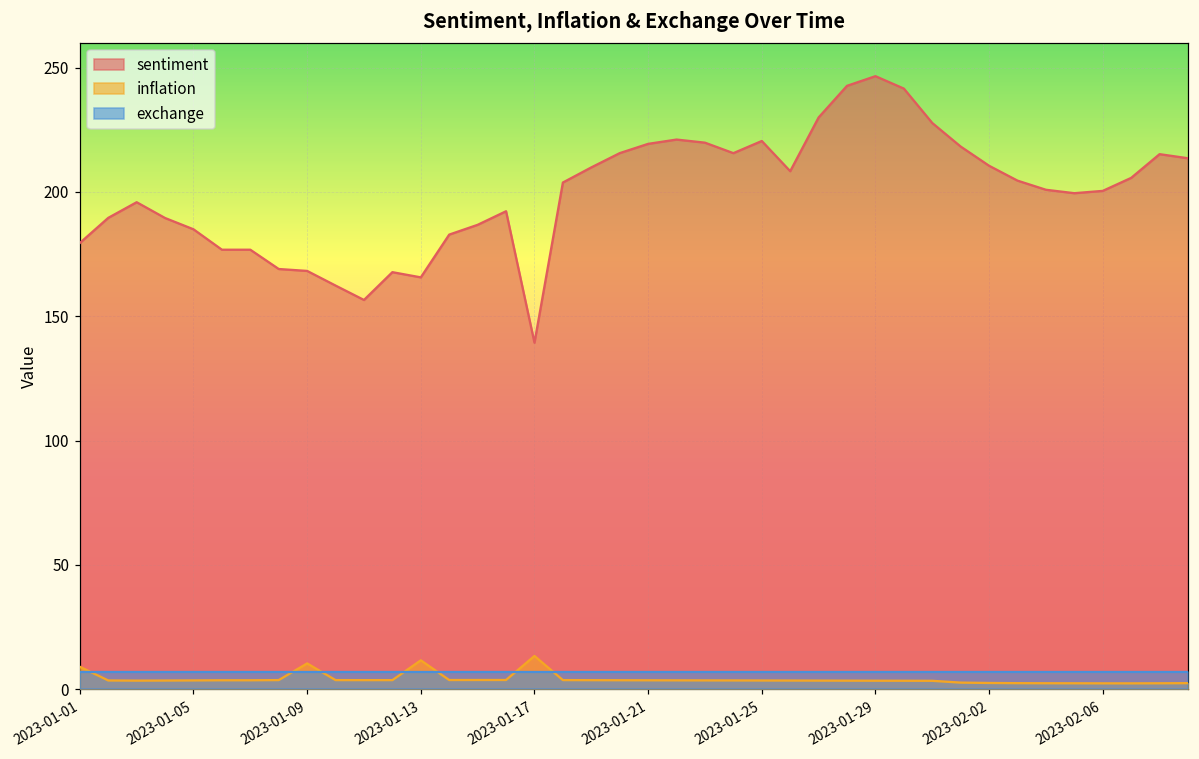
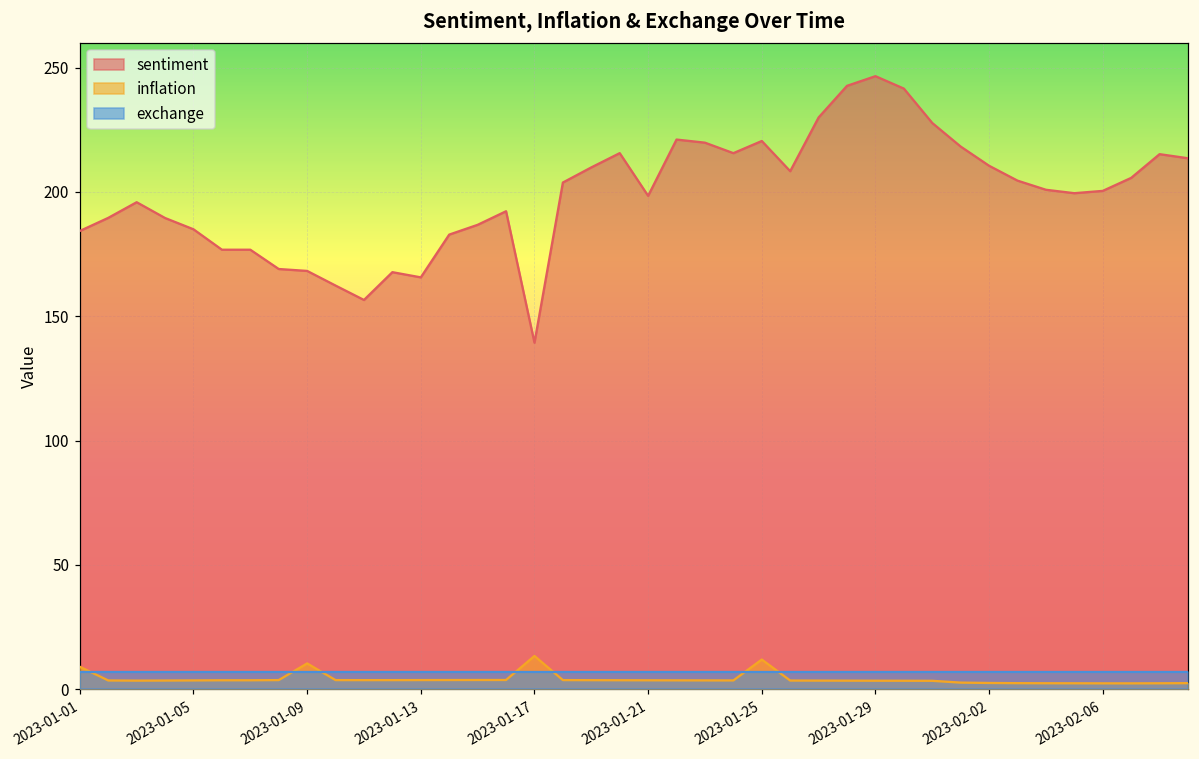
sentiment, 2023-01-01: 179 -> 184
inflation, 2023-01-13: 12 -> 4
sentiment, 2023-01-21: 219 -> 198
inflation, 2023-01-25: 4 -> 12
